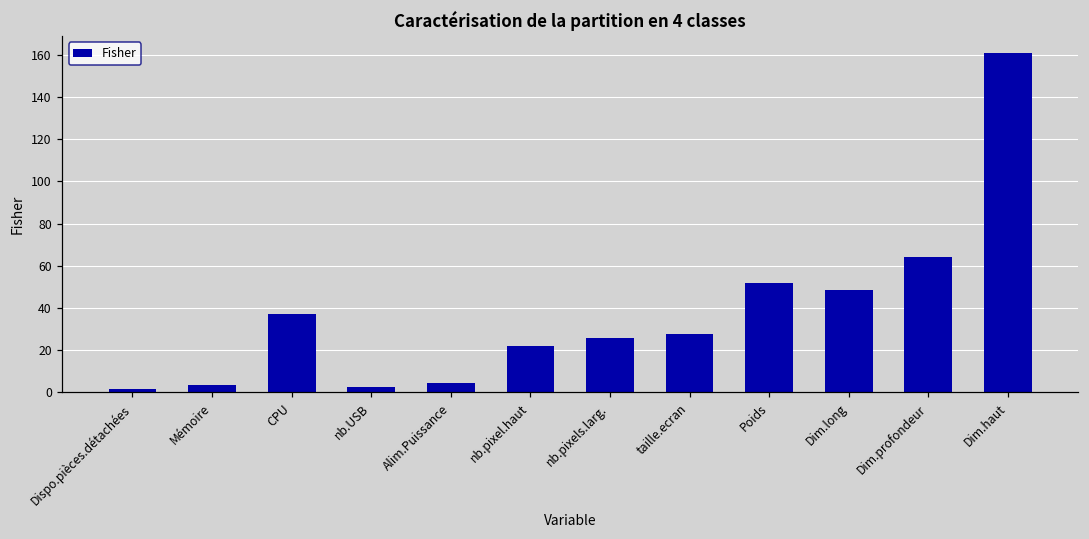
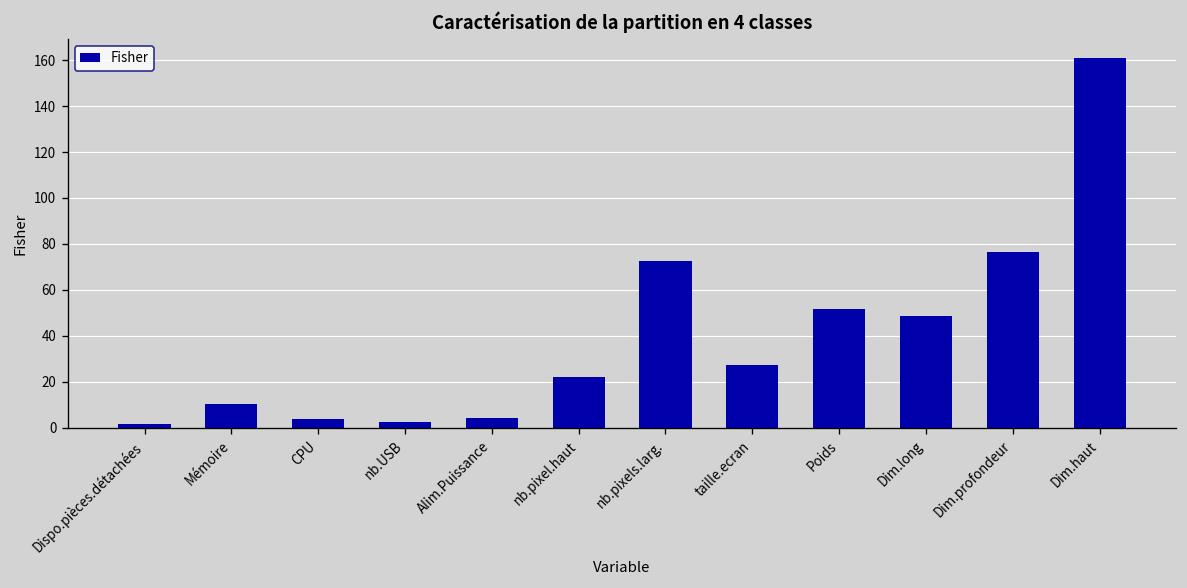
Mémoire: 3 -> 10
CPU: 37 -> 4
nb.pixels.larg.: 26 -> 73
Dim.profondeur: 64 -> 76
